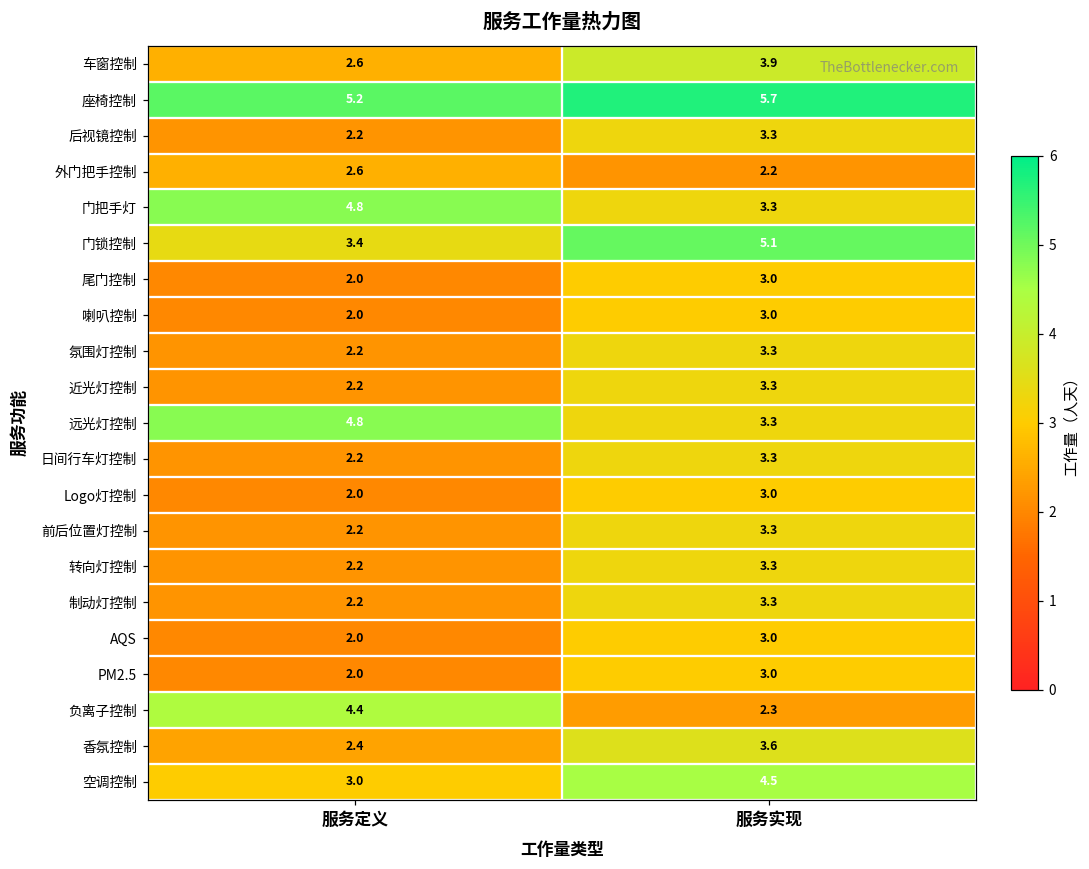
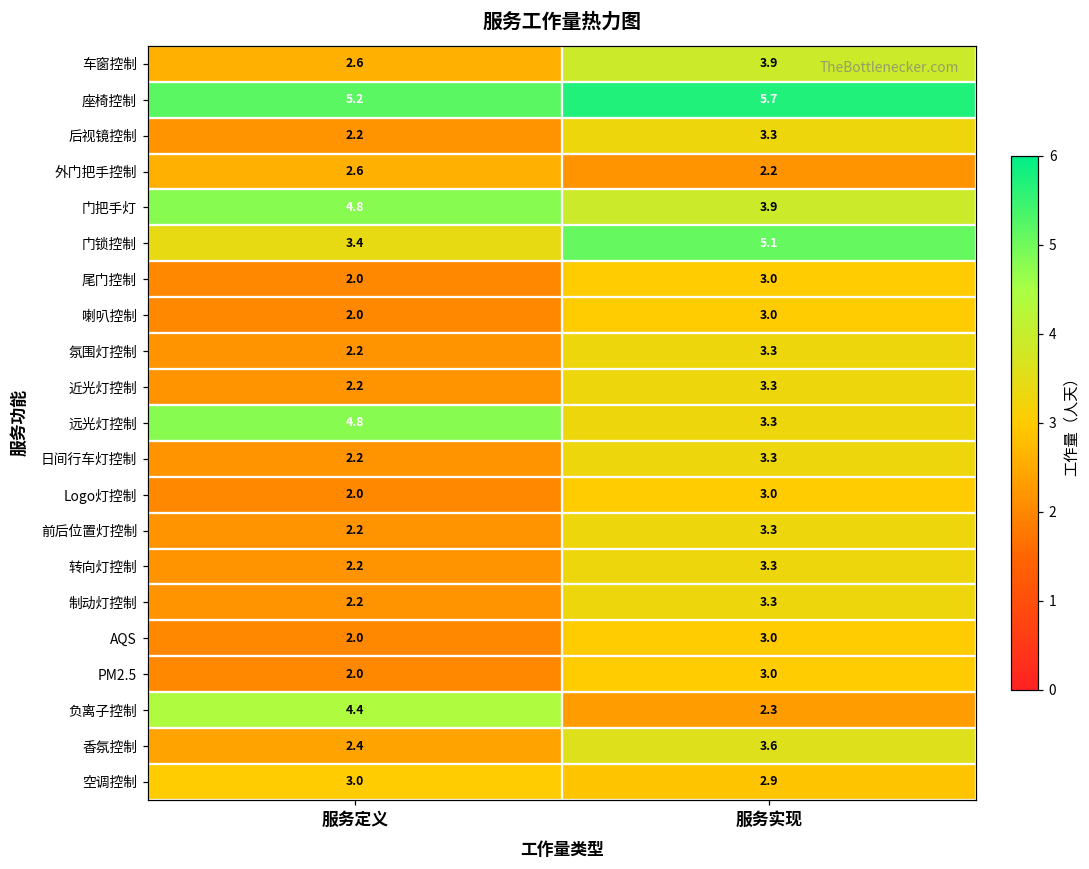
门把手灯, 服务实现: 3.3 -> 3.9
空调控制, 服务实现: 4.5 -> 2.9
